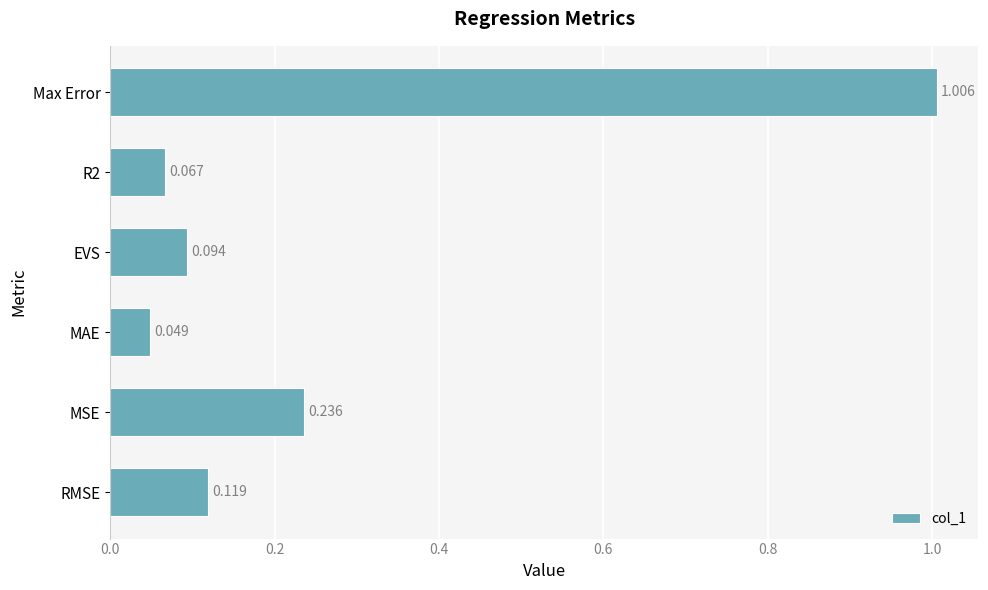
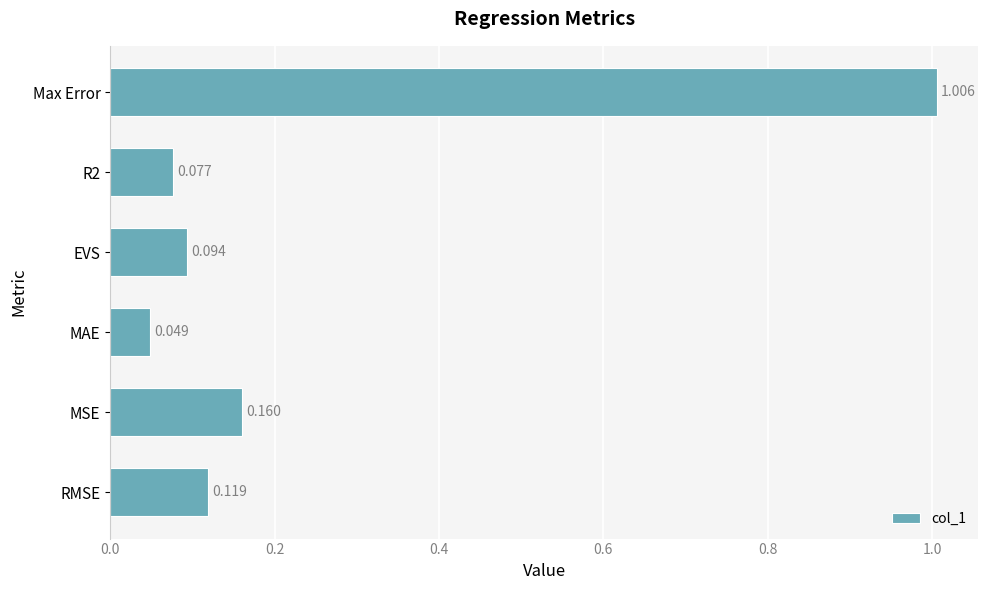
R2: 0.067 -> 0.077
MSE: 0.236 -> 0.160
